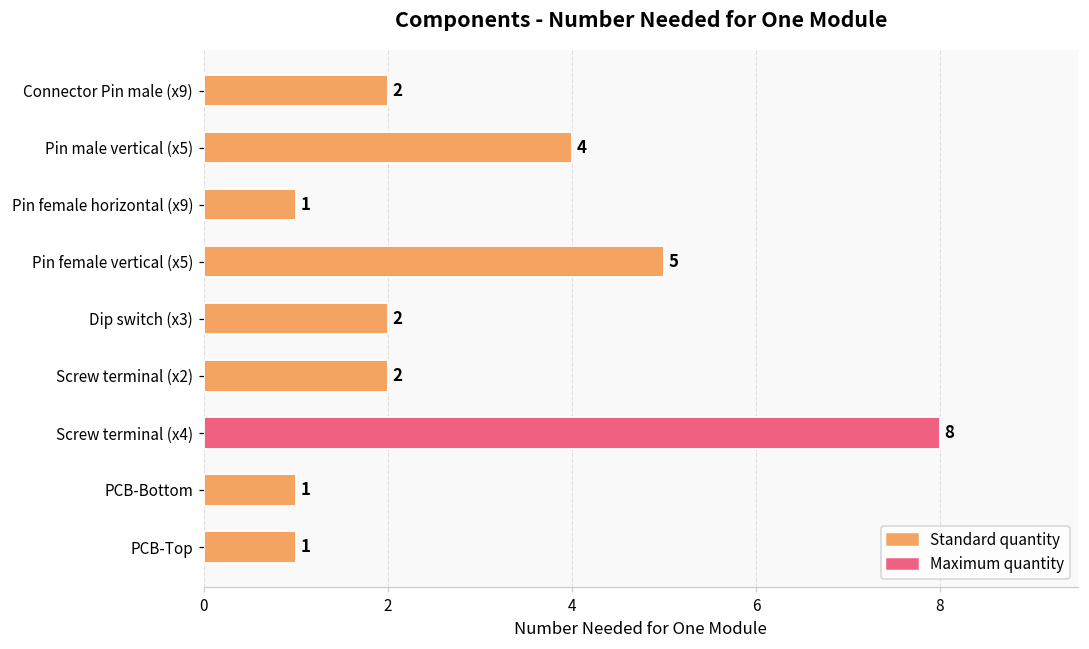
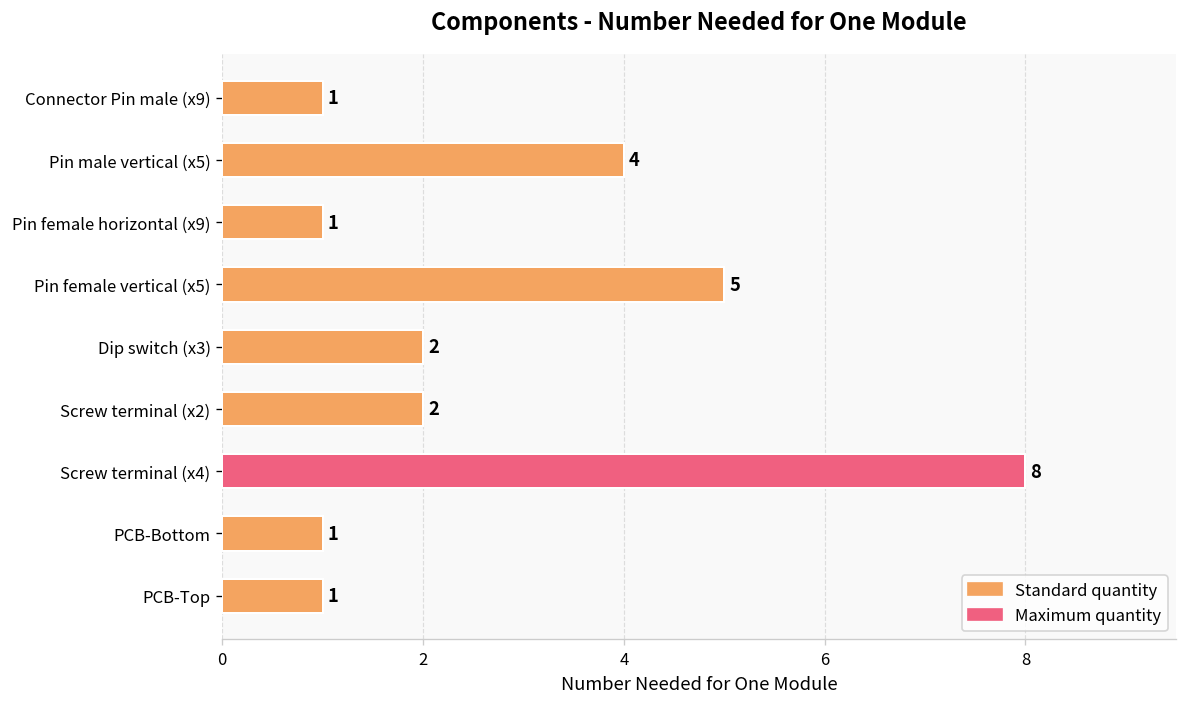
Connector Pin male (x9): 2 -> 1
